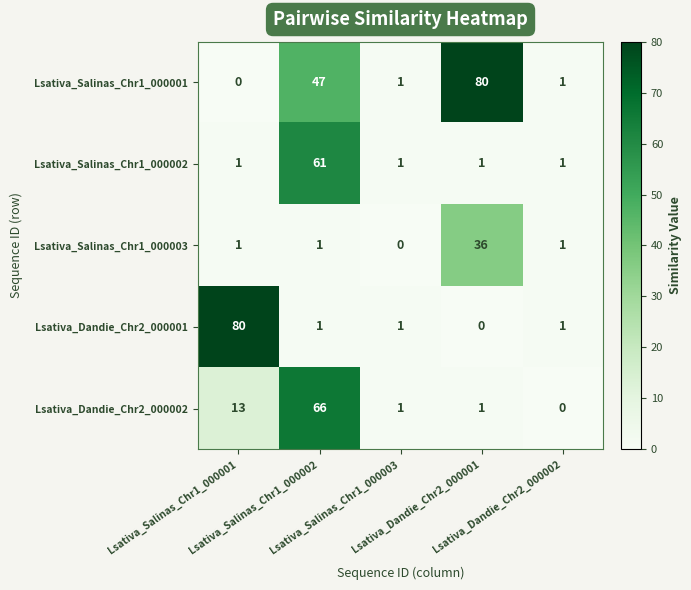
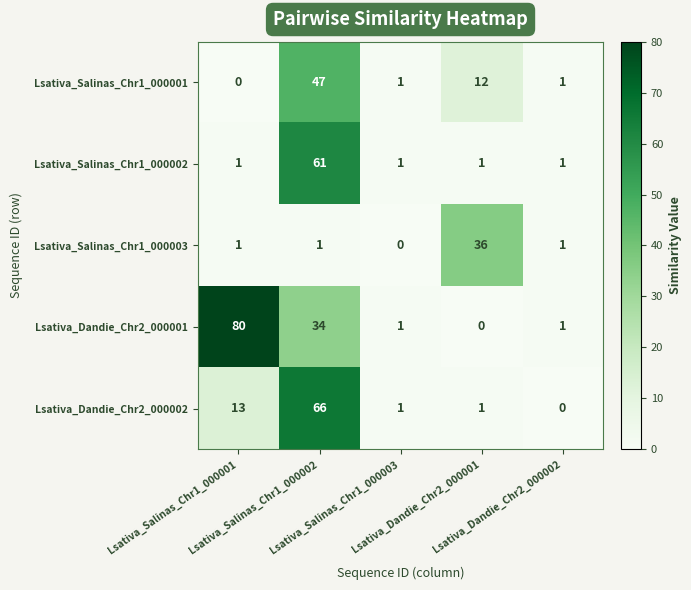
Lsativa_Salinas_Chr1_000001, Lsativa_Dandie_Chr2_000001: 80 -> 12
Lsativa_Dandie_Chr2_000001, Lsativa_Salinas_Chr1_000002: 1 -> 34
